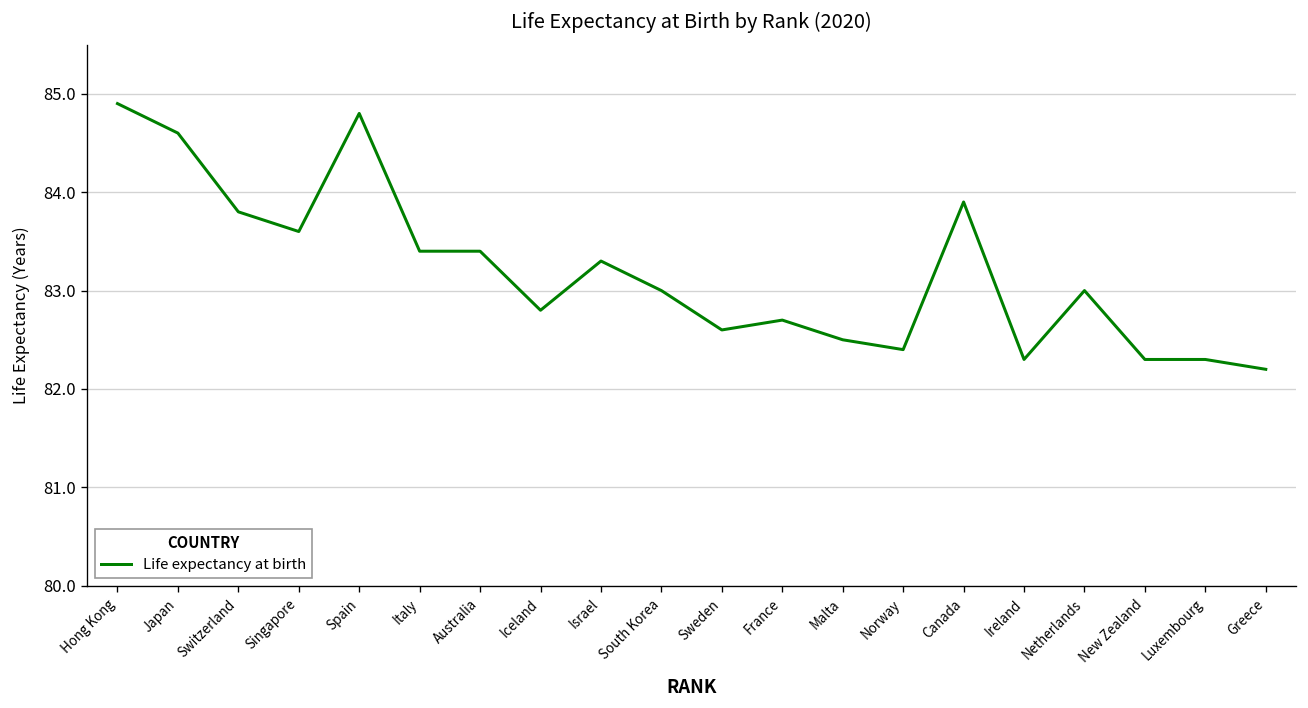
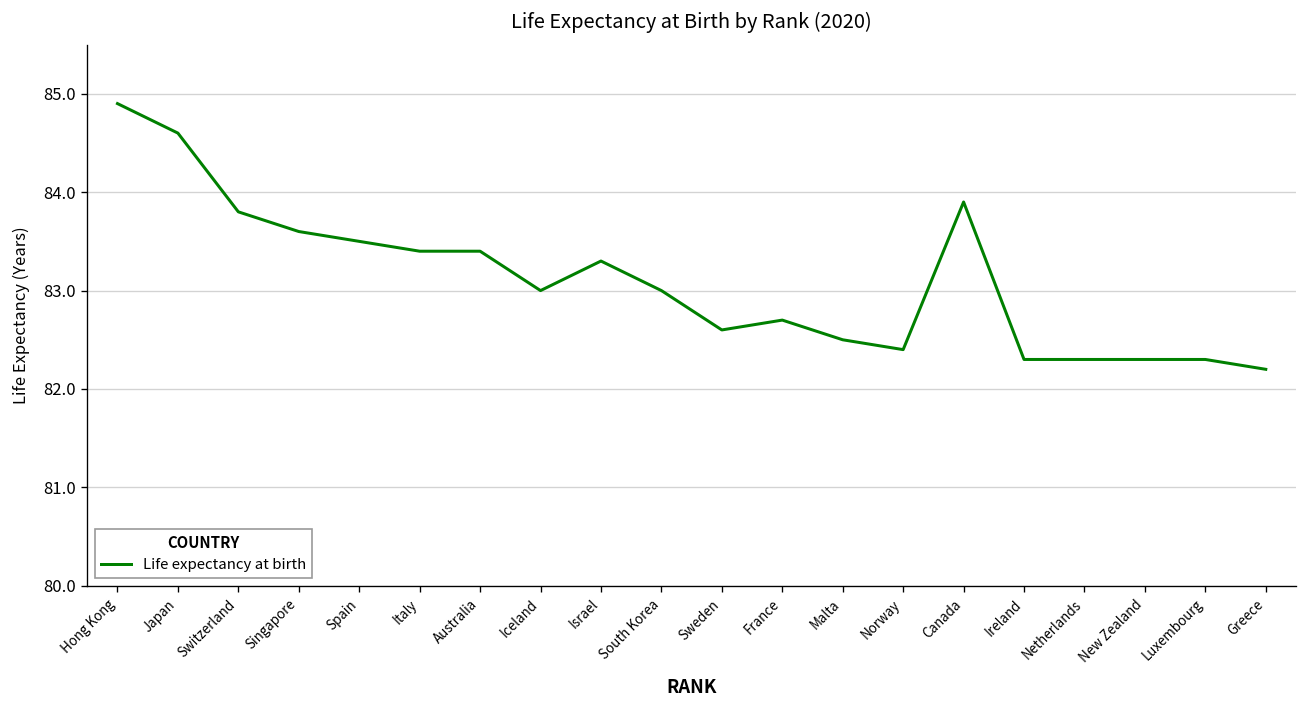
Spain: 84.8 -> 83.5
Iceland: 82.8 -> 83.0
Netherlands: 83.0 -> 82.3
